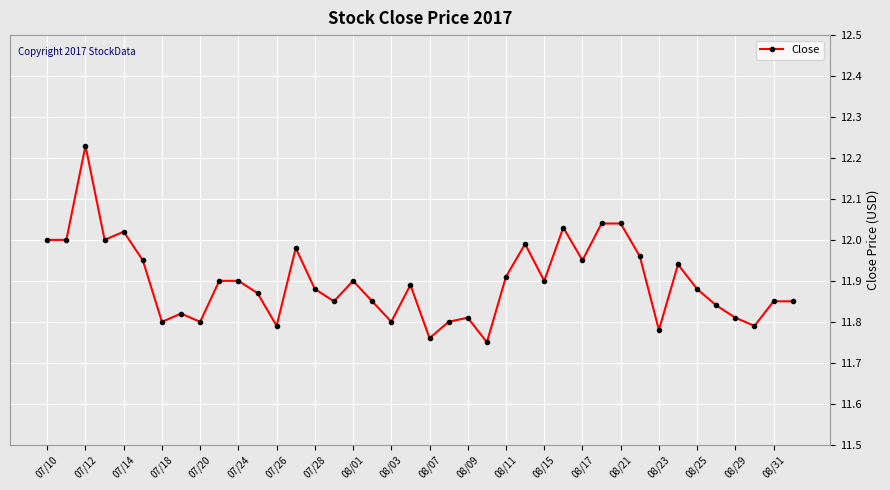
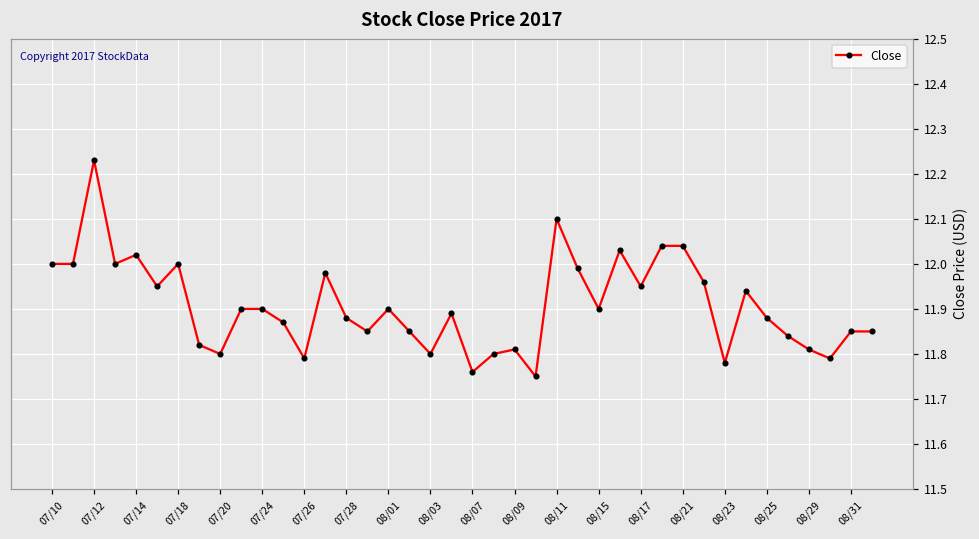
07/18: 11.8 -> 12.0
08/11: 11.91 -> 12.10
